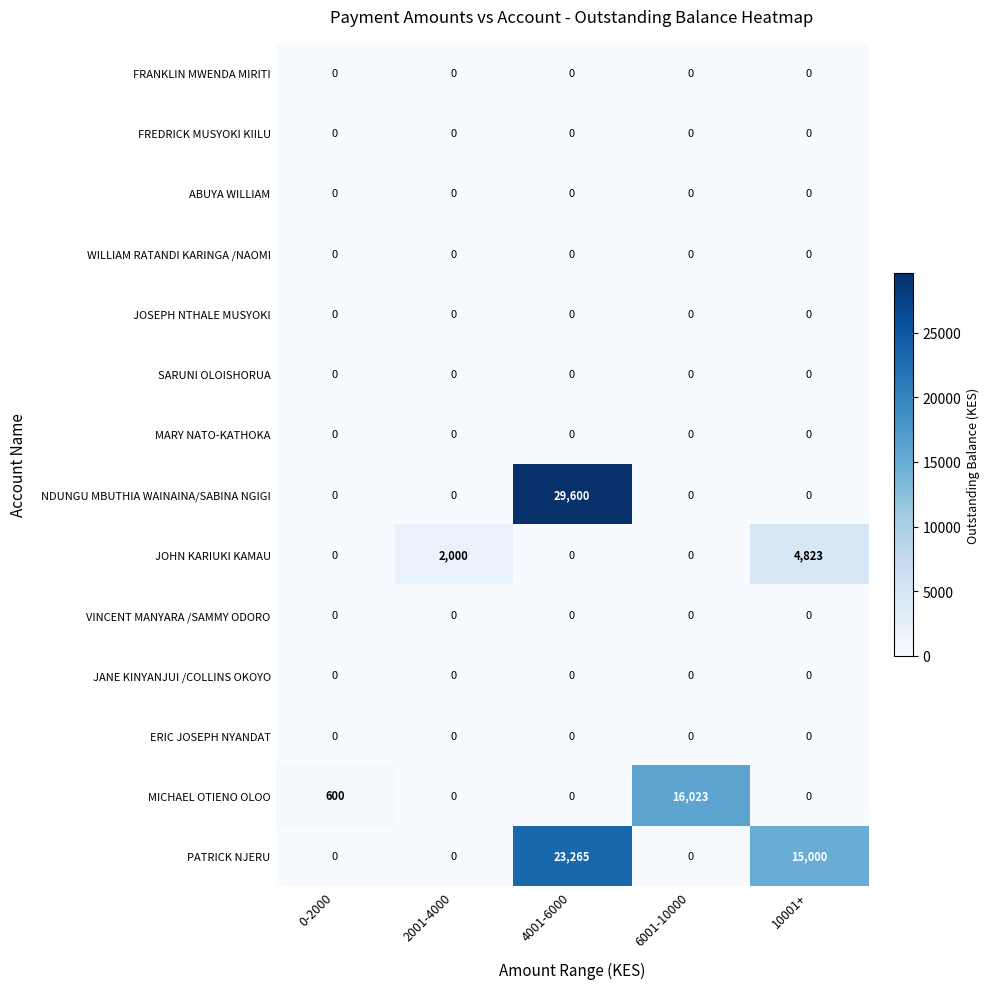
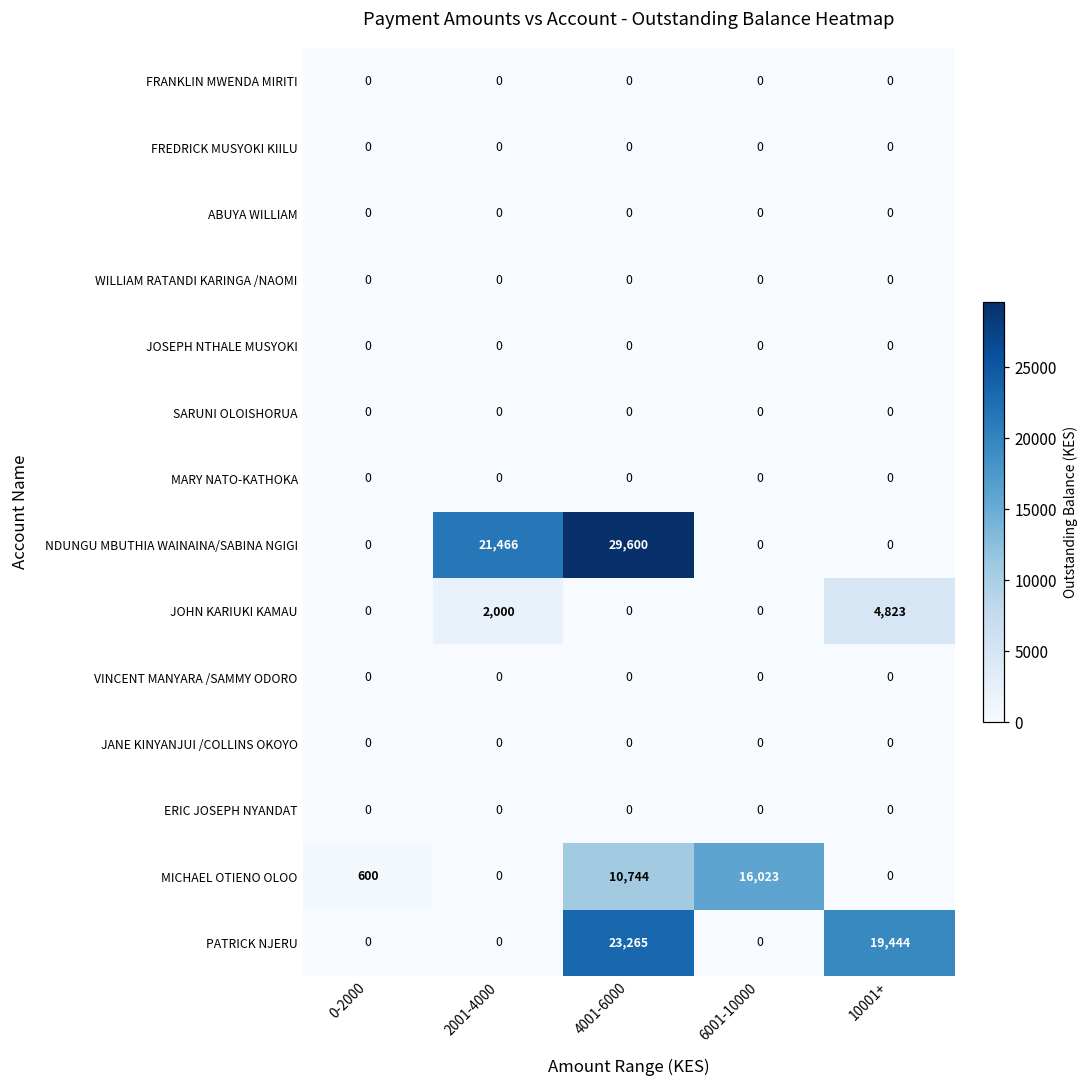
NDUNGU MBUTHIA WAINAINA/SABINA NGIGI, 2001-4000: 0 -> 21,466
MICHAEL OTIENO OLOO, 4001-6000: 0 -> 10,744
PATRICK NJERU, 10001+: 15,000 -> 19,444
